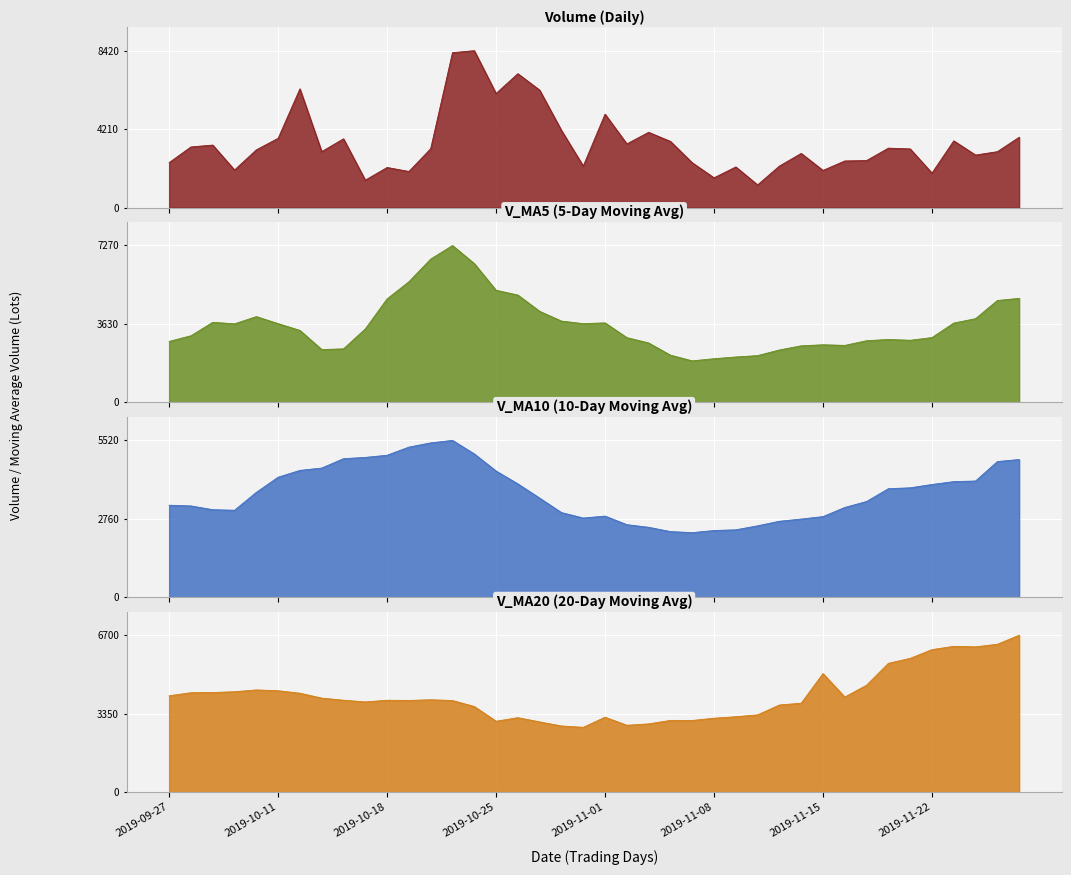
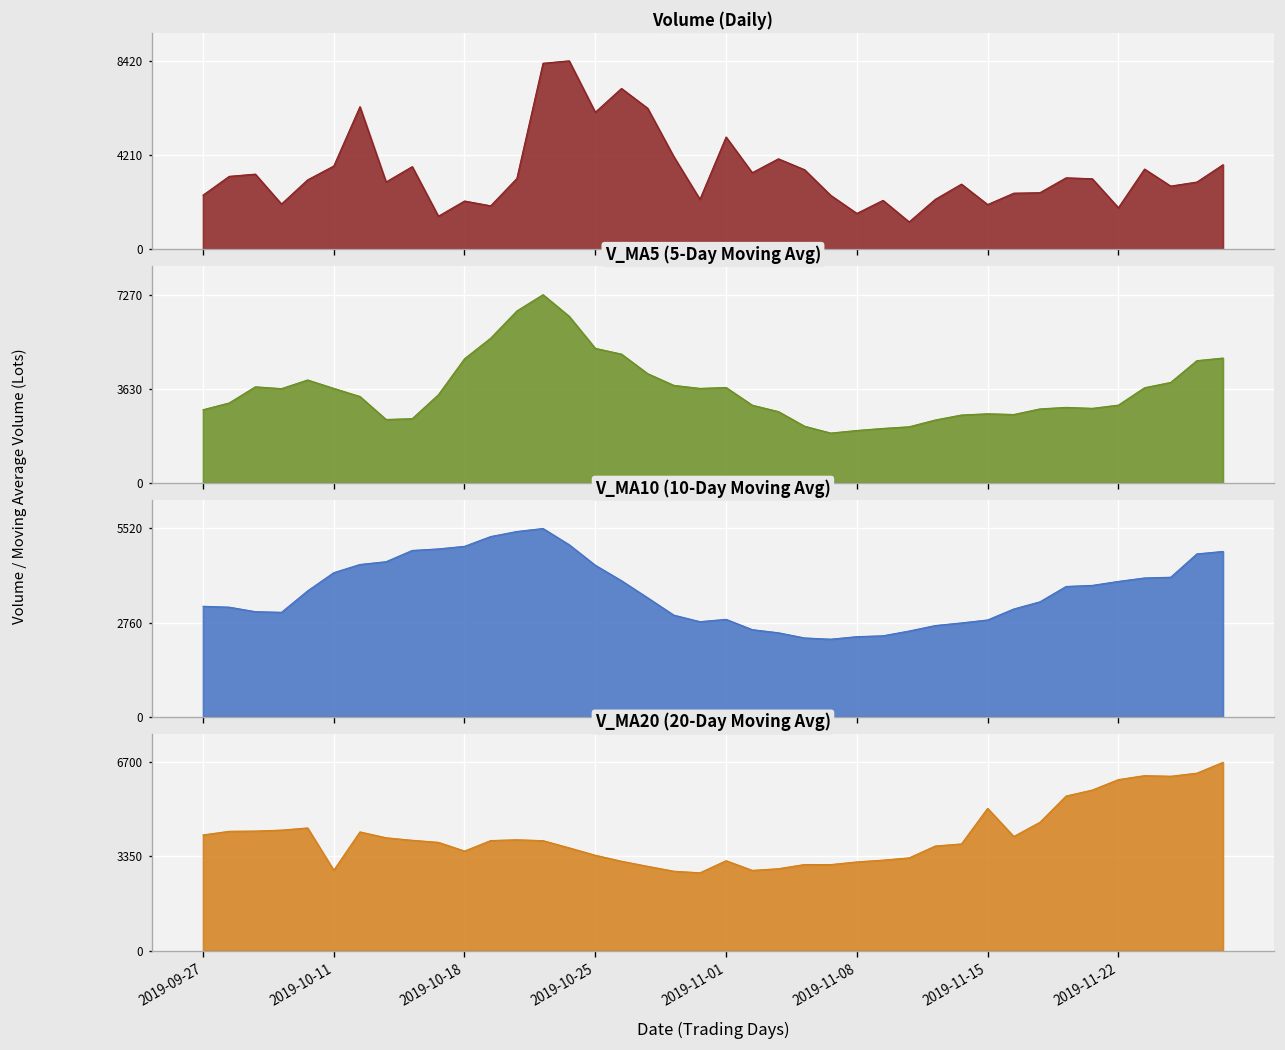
V_MA20 (20-Day Moving Avg), 2019-10-11: 4300 -> 2900
V_MA20 (20-Day Moving Avg), 2019-10-18: 3900 -> 3500
V_MA20 (20-Day Moving Avg), 2019-10-25: 3000 -> 3400
